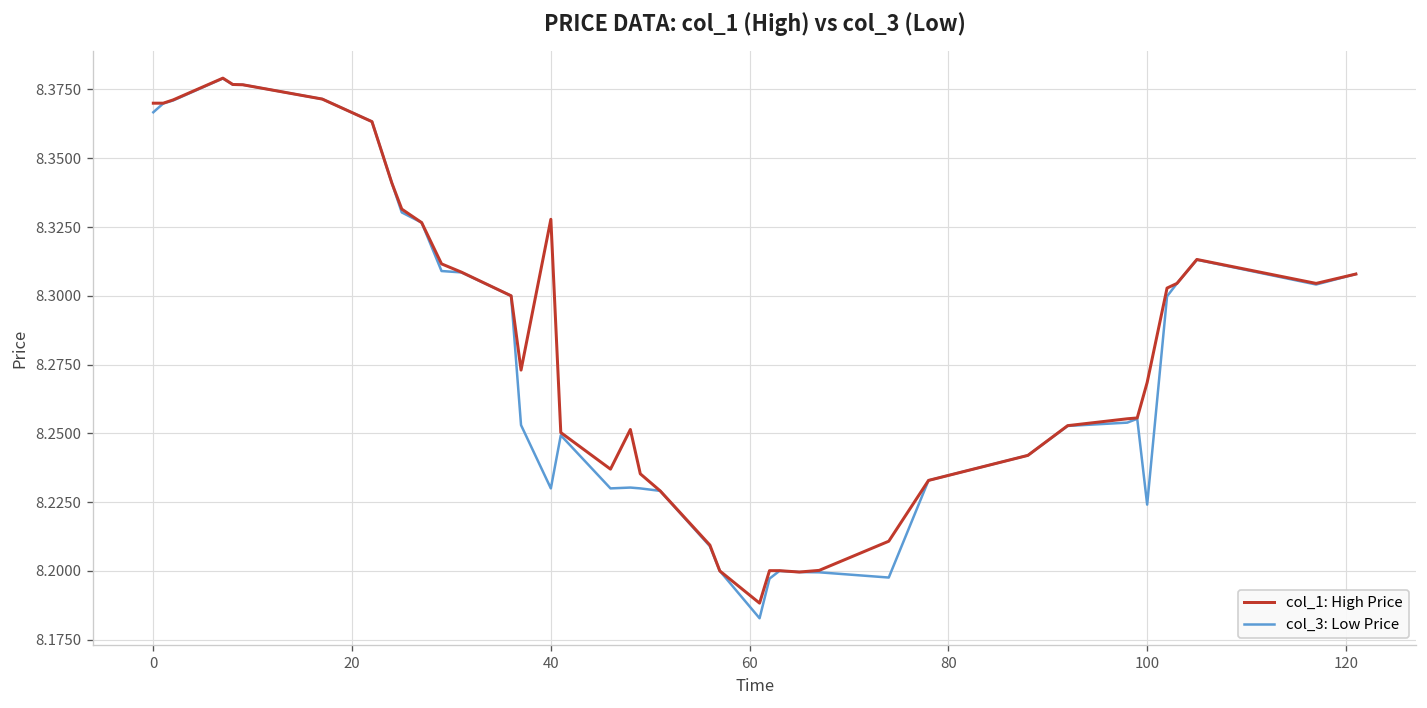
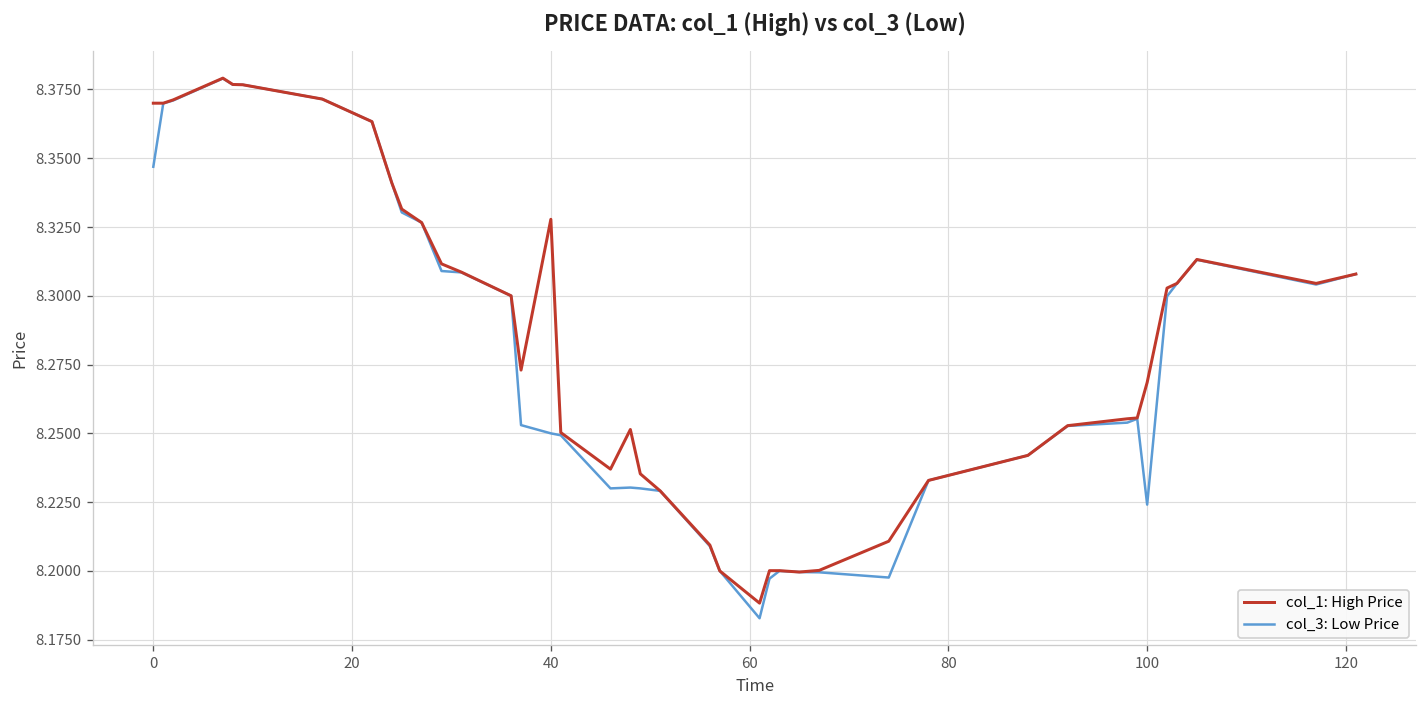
col_3: Low Price, 0: 8.367 -> 8.347
col_3: Low Price, 40: 8.23 -> 8.25
